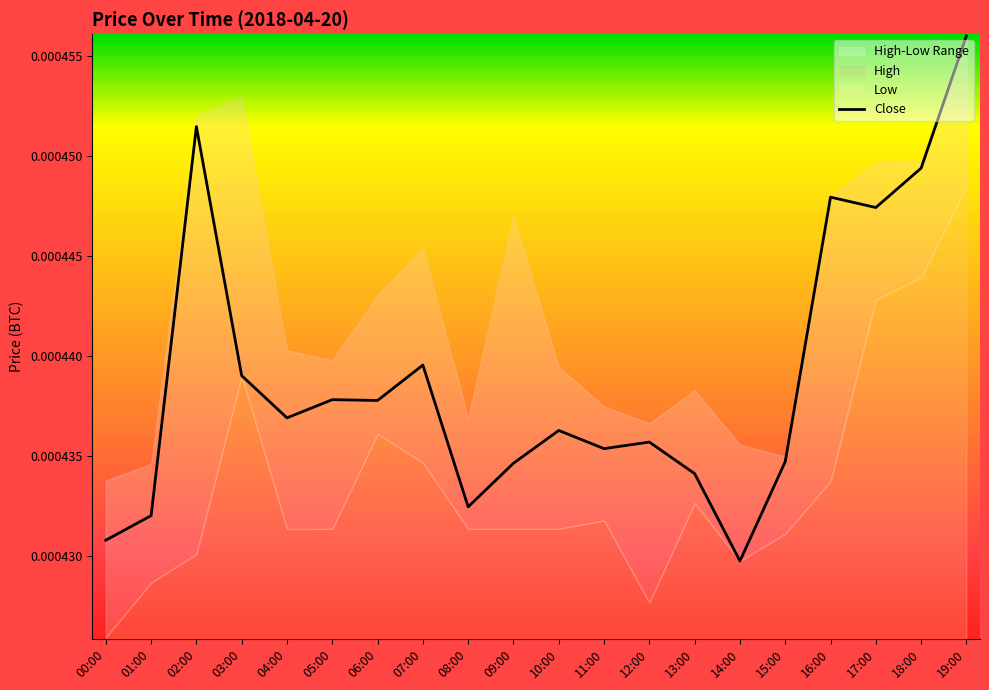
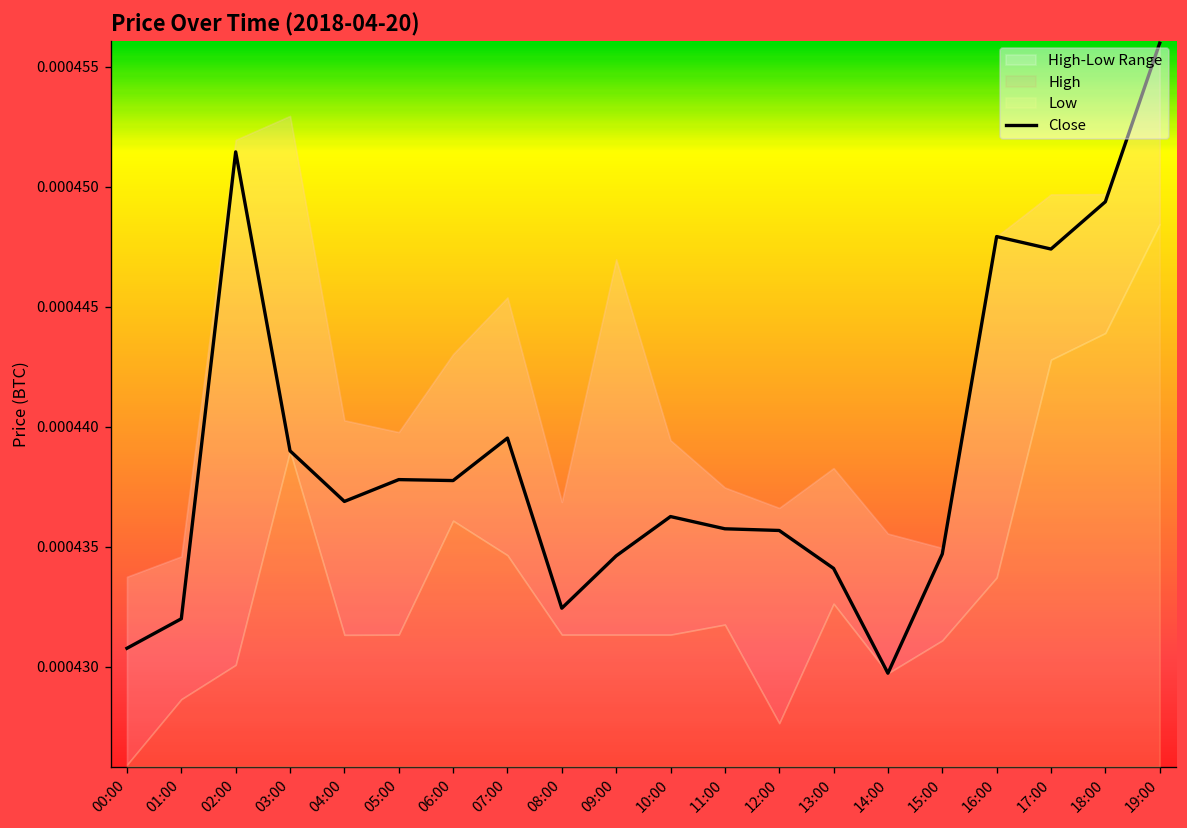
Close, 11:00: 0.0004354 -> 0.0004358
